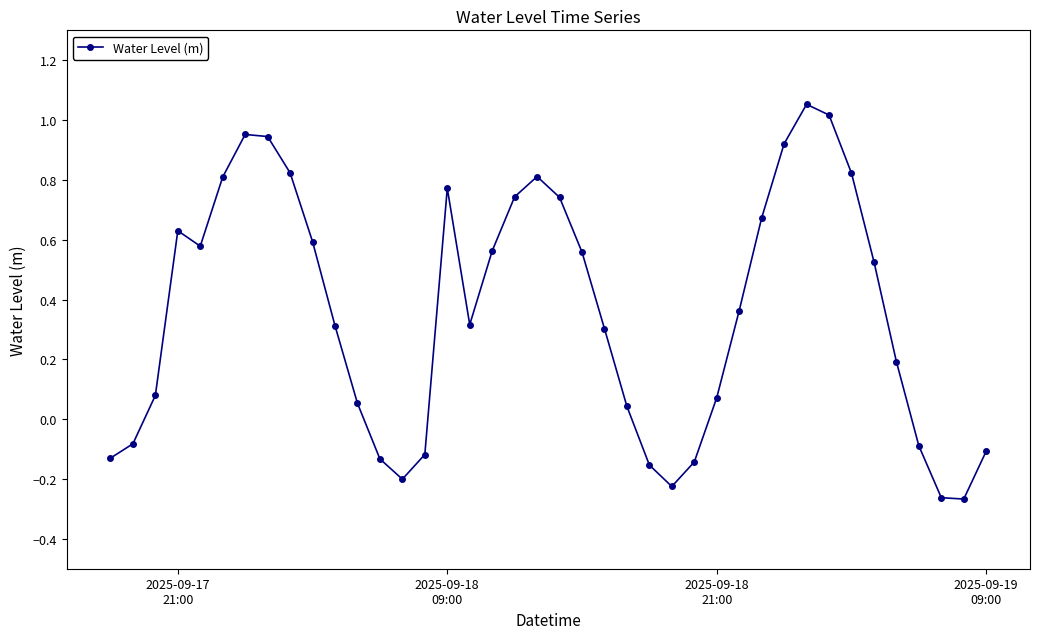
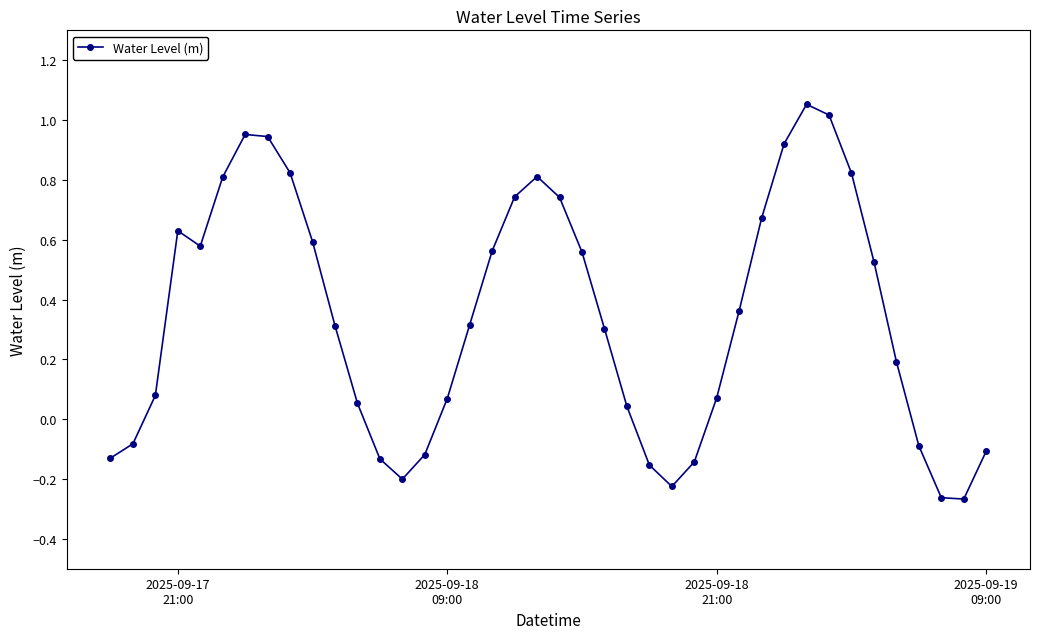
2025-09-18 09:00: 0.77 -> 0.07
